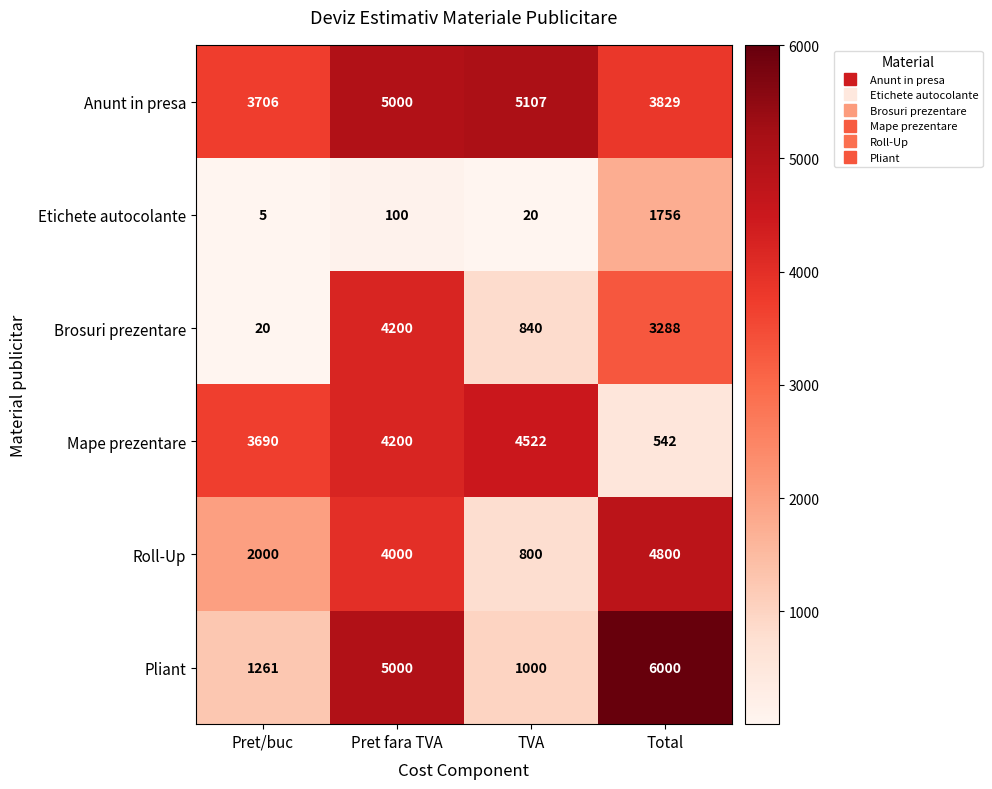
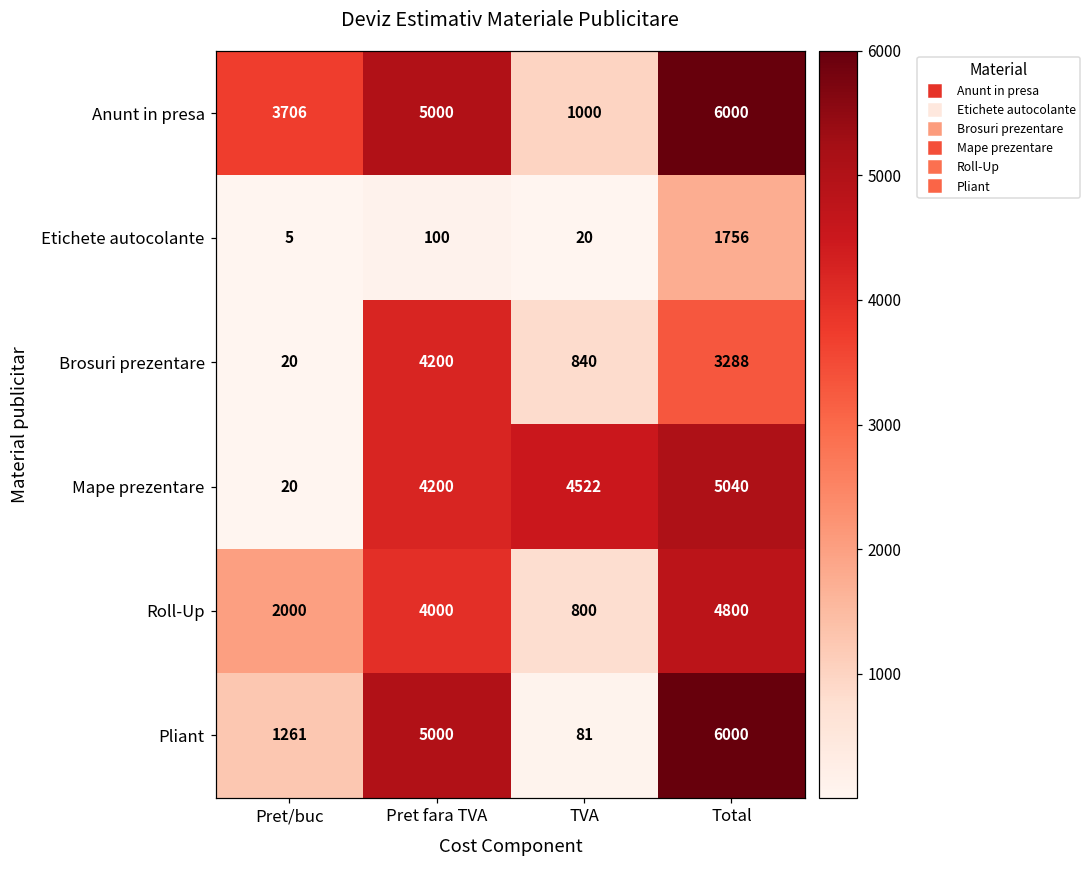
Anunt in presa, TVA: 5107 -> 1000
Anunt in presa, Total: 3829 -> 6000
Mape prezentare, Pret/buc: 3690 -> 20
Mape prezentare, Total: 542 -> 5040
Pliant, TVA: 1000 -> 81
